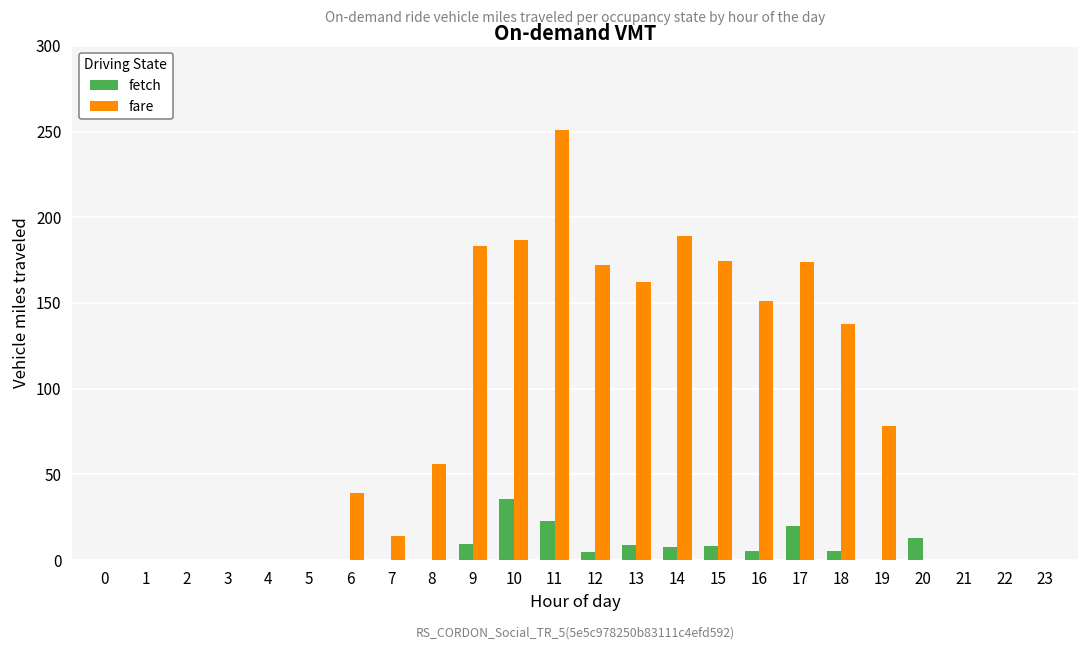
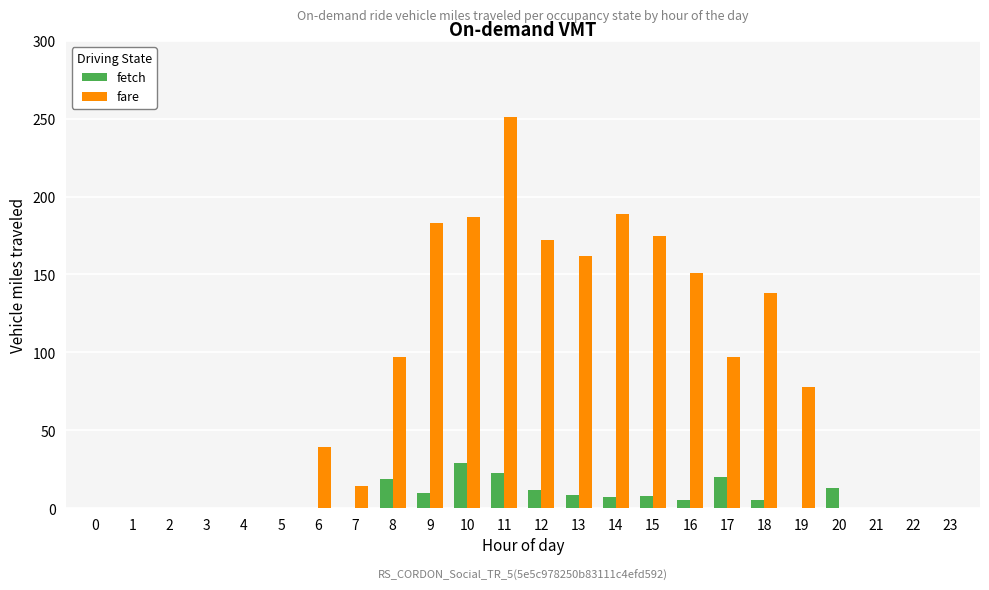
fetch, 8: 0 -> 19
fare, 8: 56 -> 97
fetch, 10: 36 -> 29
fetch, 12: 5 -> 12
fare, 17: 174 -> 97
